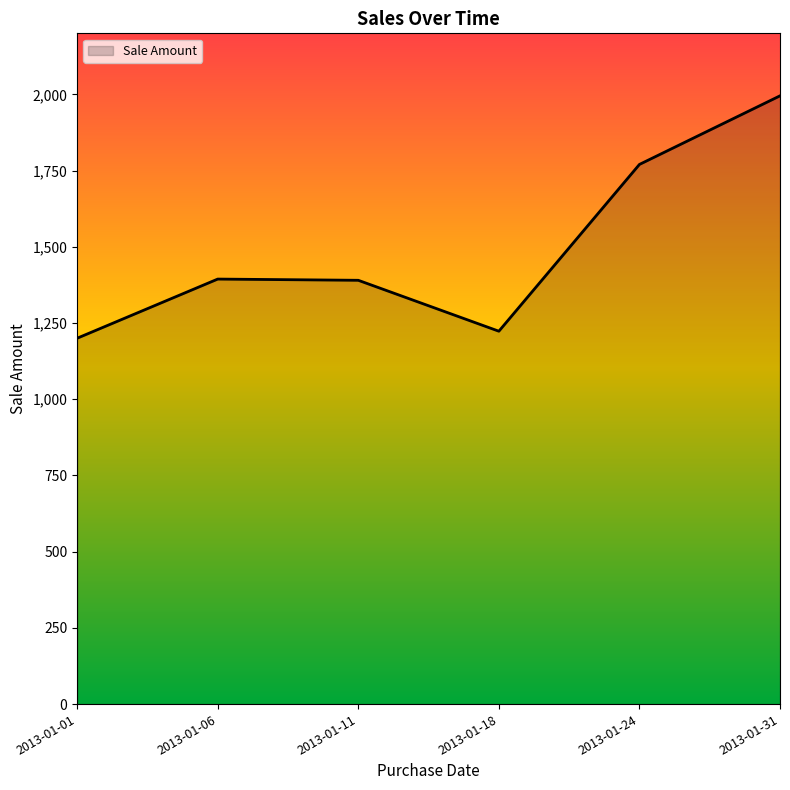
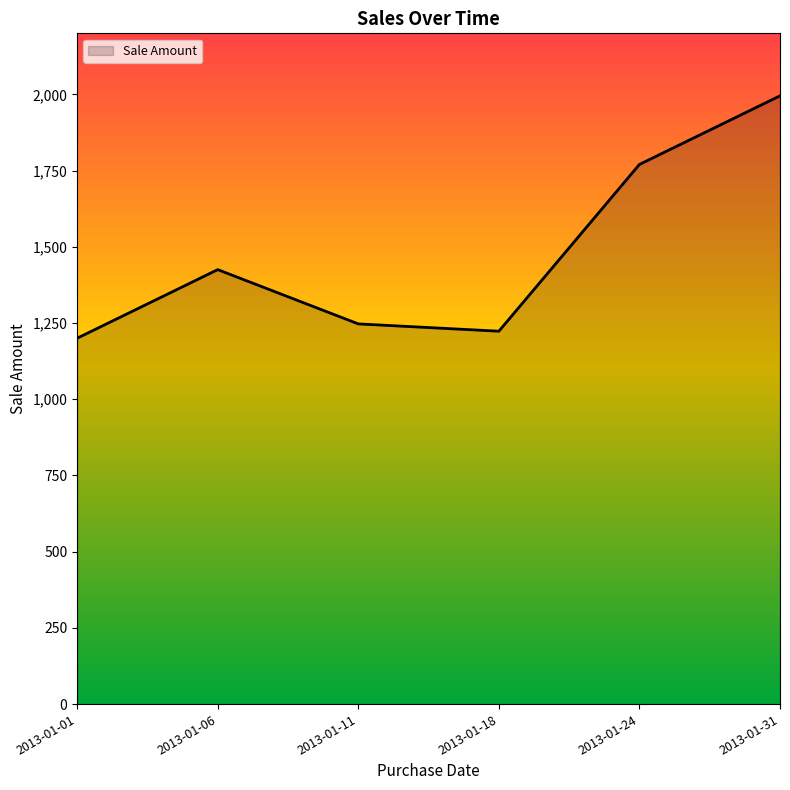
2013-01-06: 1,390 -> 1,430
2013-01-11: 1,390 -> 1,250
